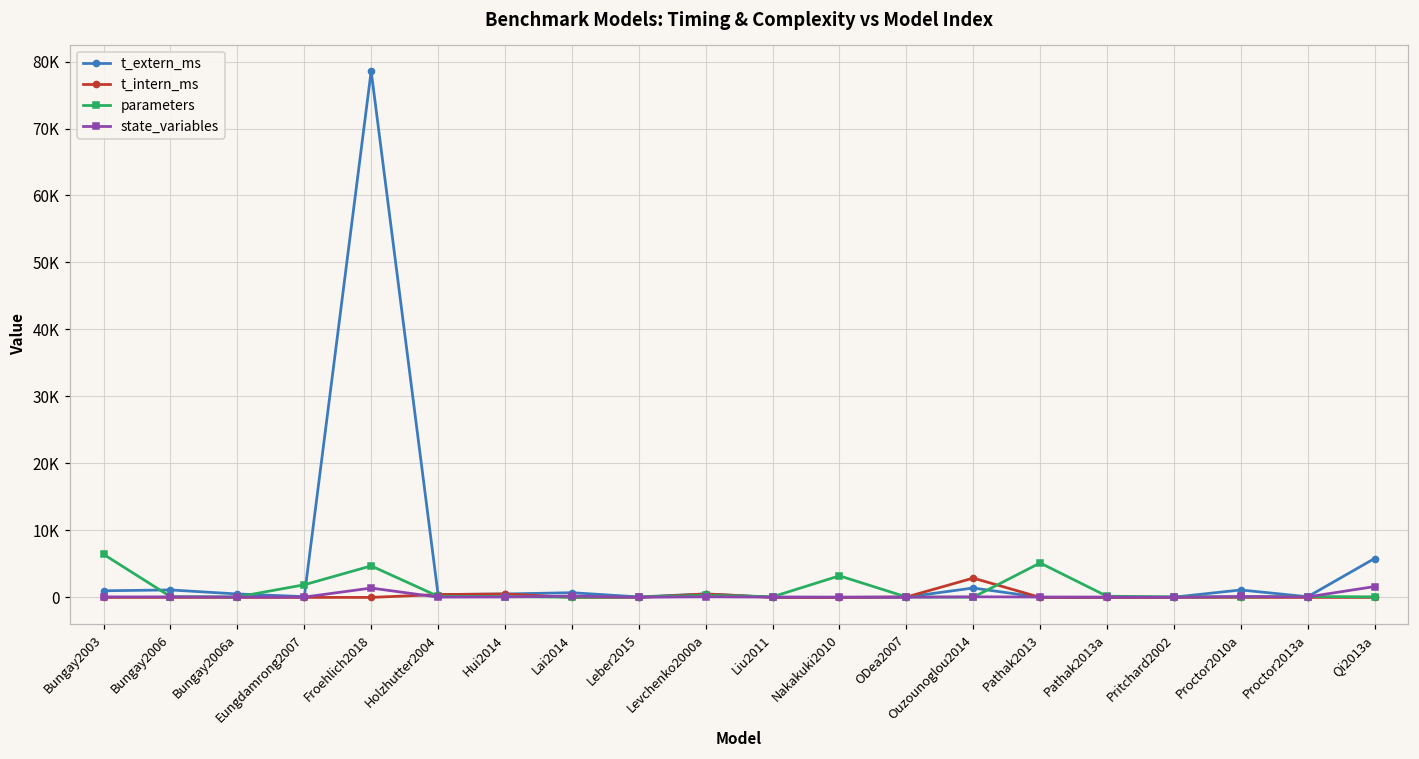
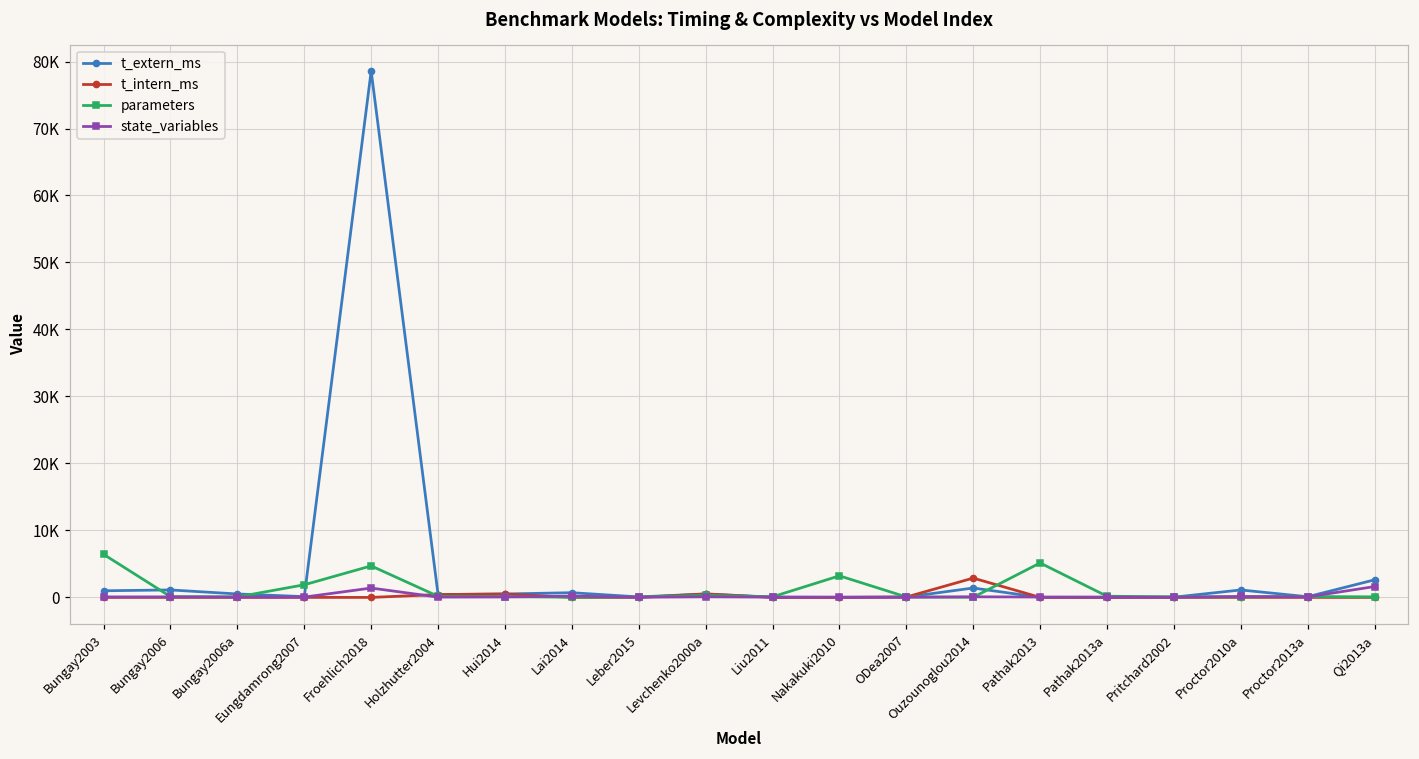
t_extern_ms, Qi2013a: 6000 -> 3000
